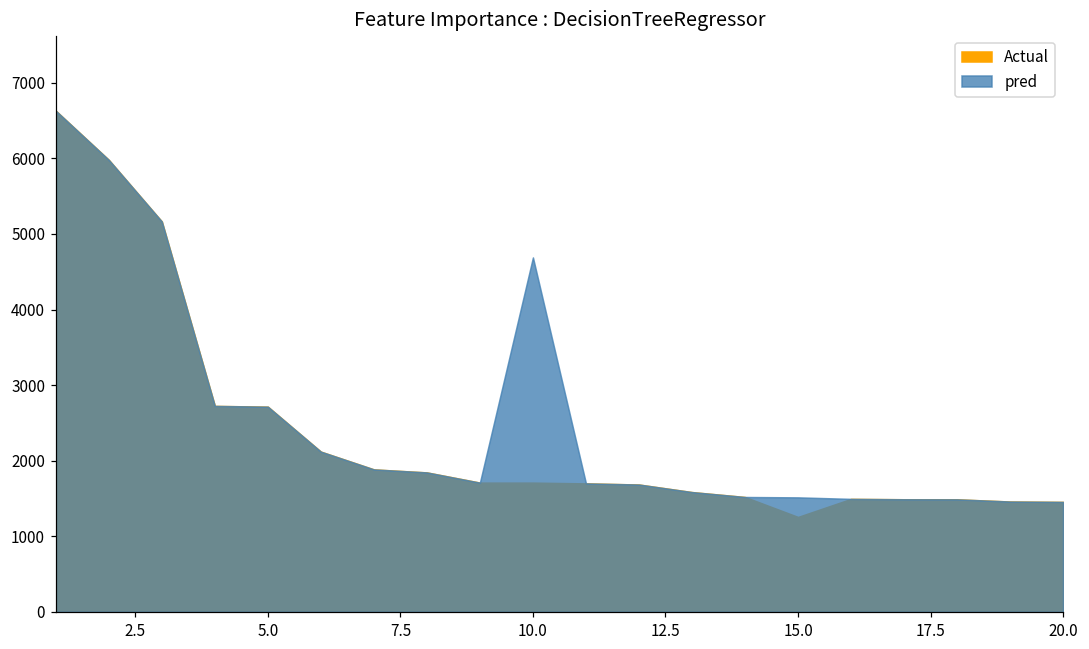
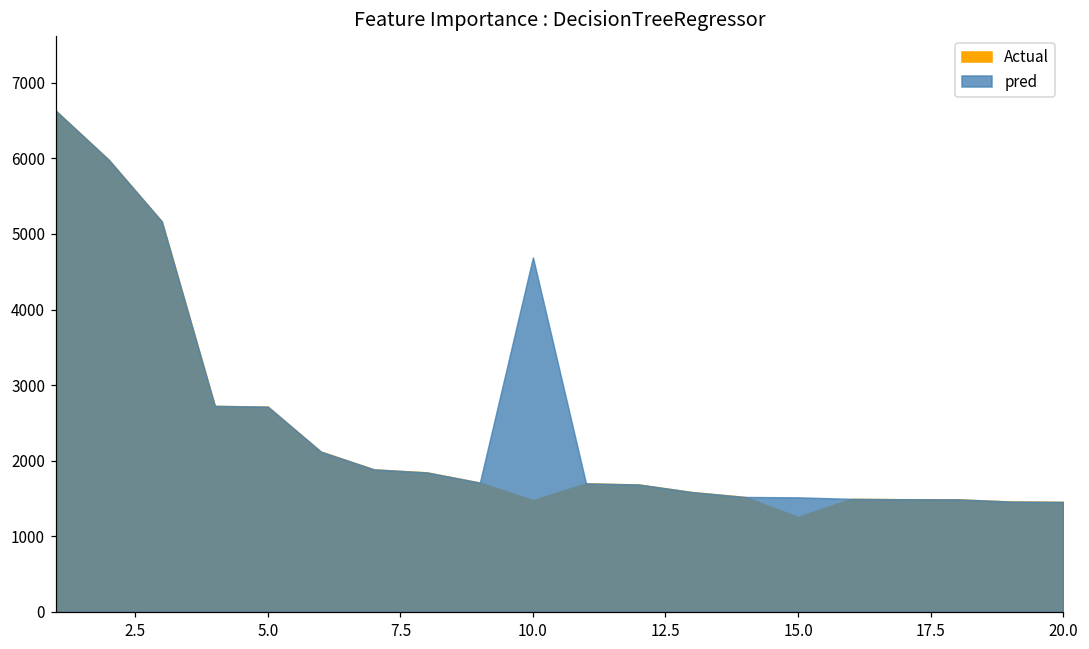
Actual, 10.0: 1700 -> 1500
